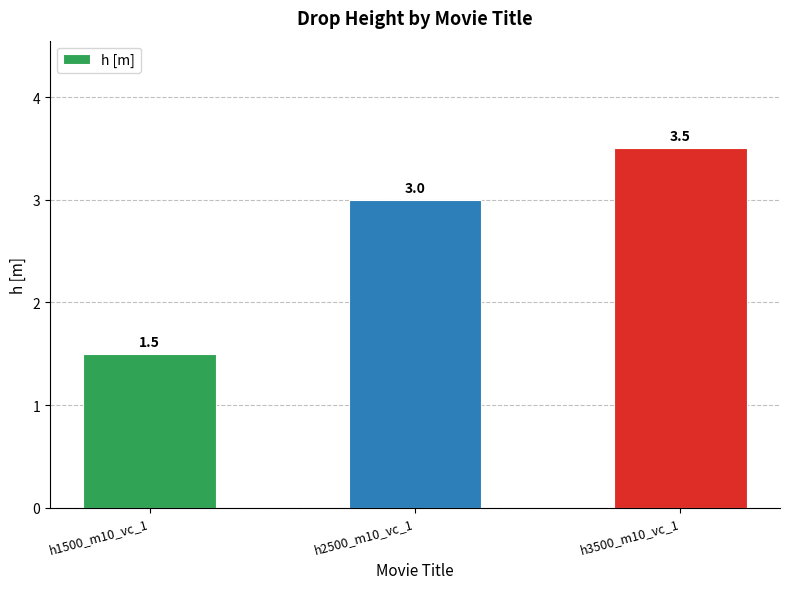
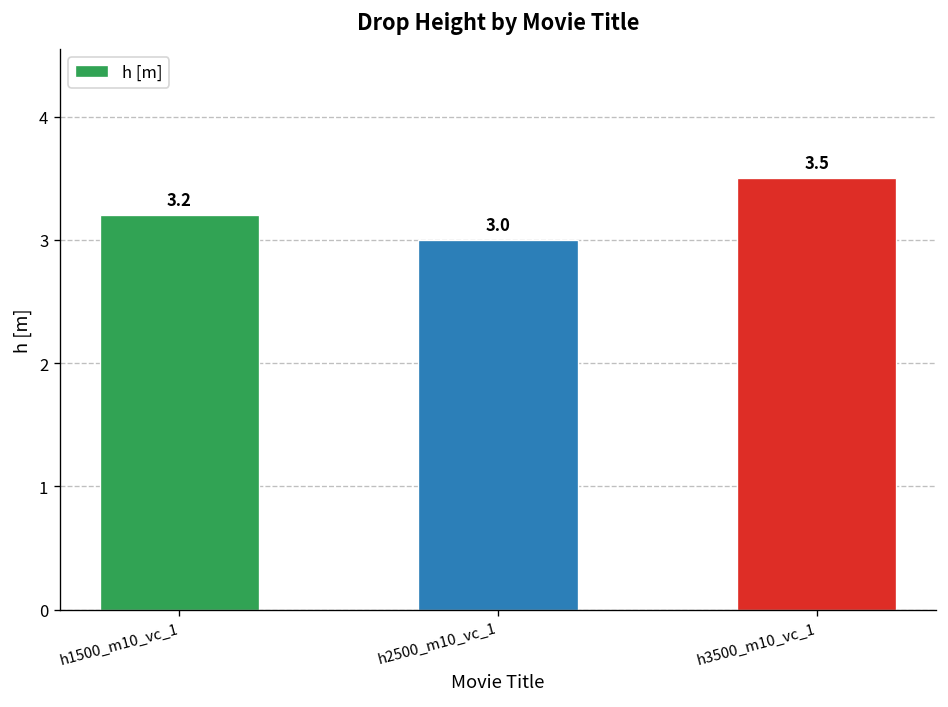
h1500_m10_vc_1: 1.5 -> 3.2
